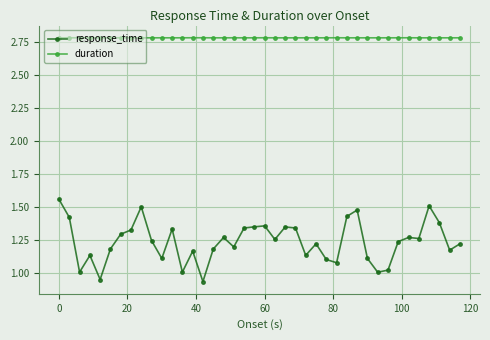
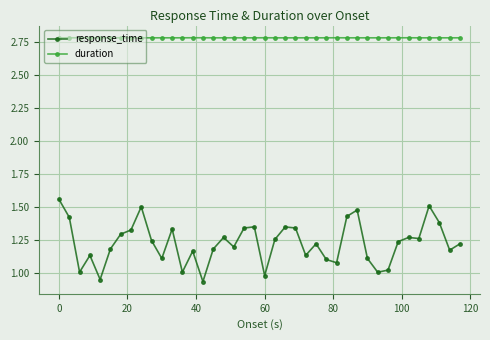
response_time, 60: 1.35 -> 0.98
